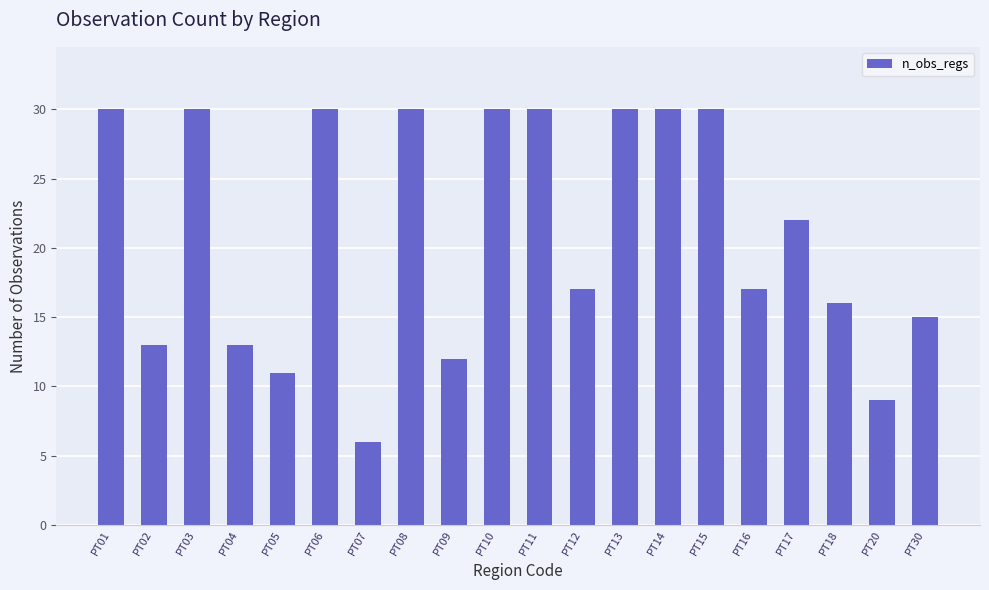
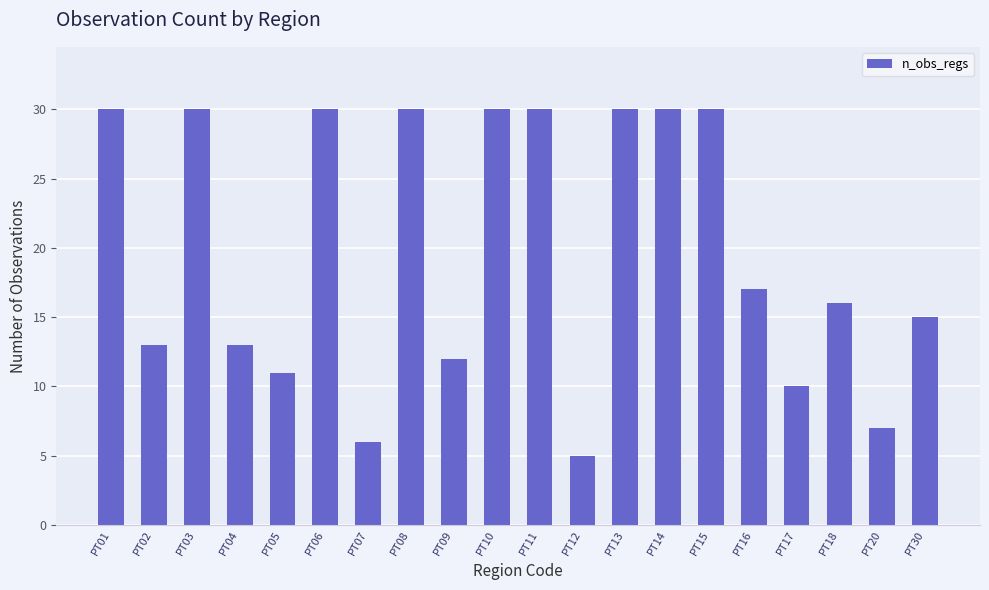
PT12: 17 -> 5
PT17: 22 -> 10
PT20: 9 -> 7
